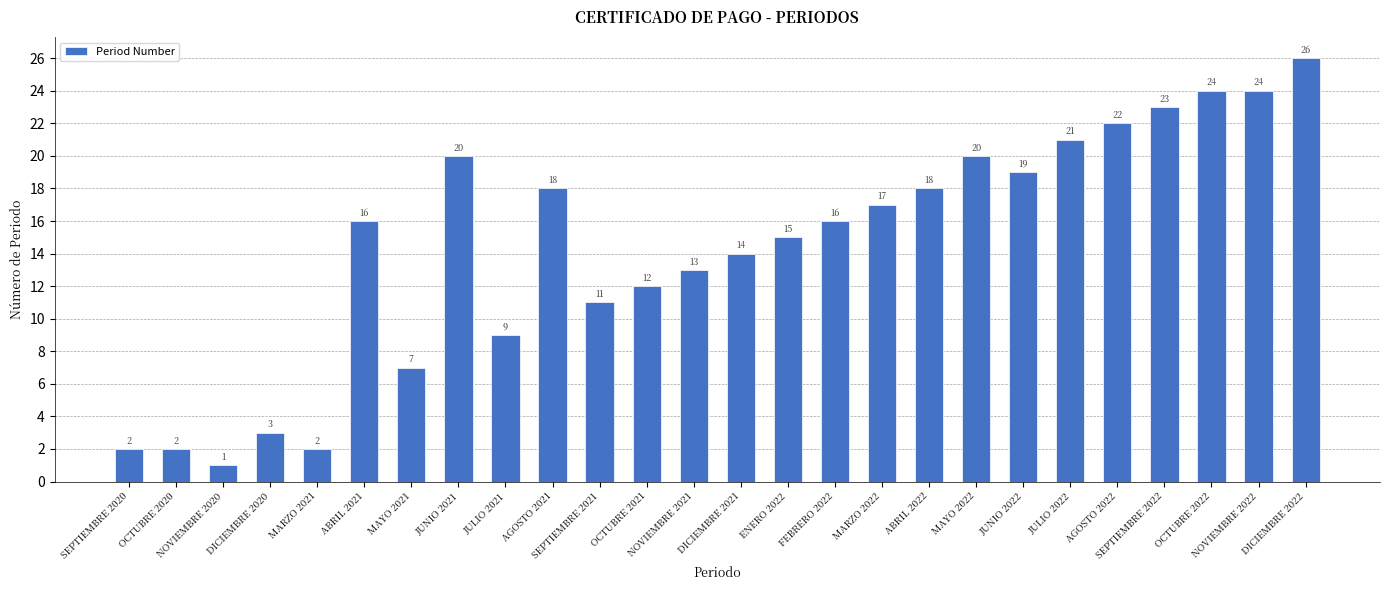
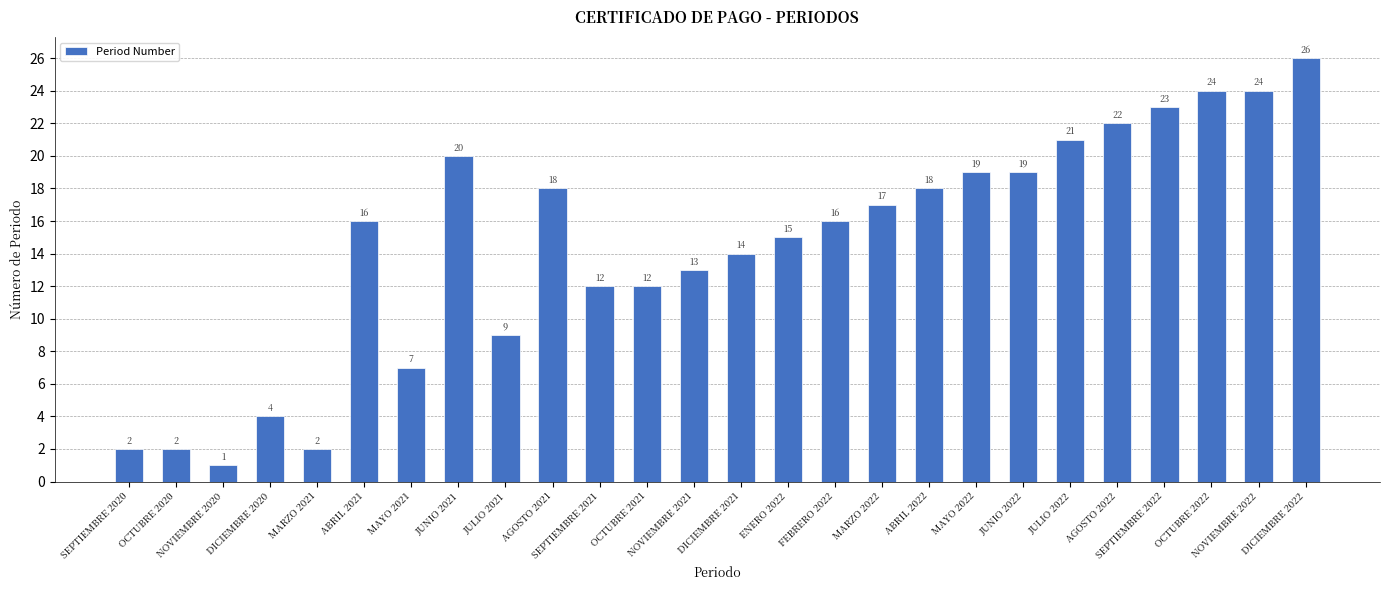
DICIEMBRE 2020: 3 -> 4
SEPTIEMBRE 2021: 11 -> 12
MAYO 2022: 20 -> 19
